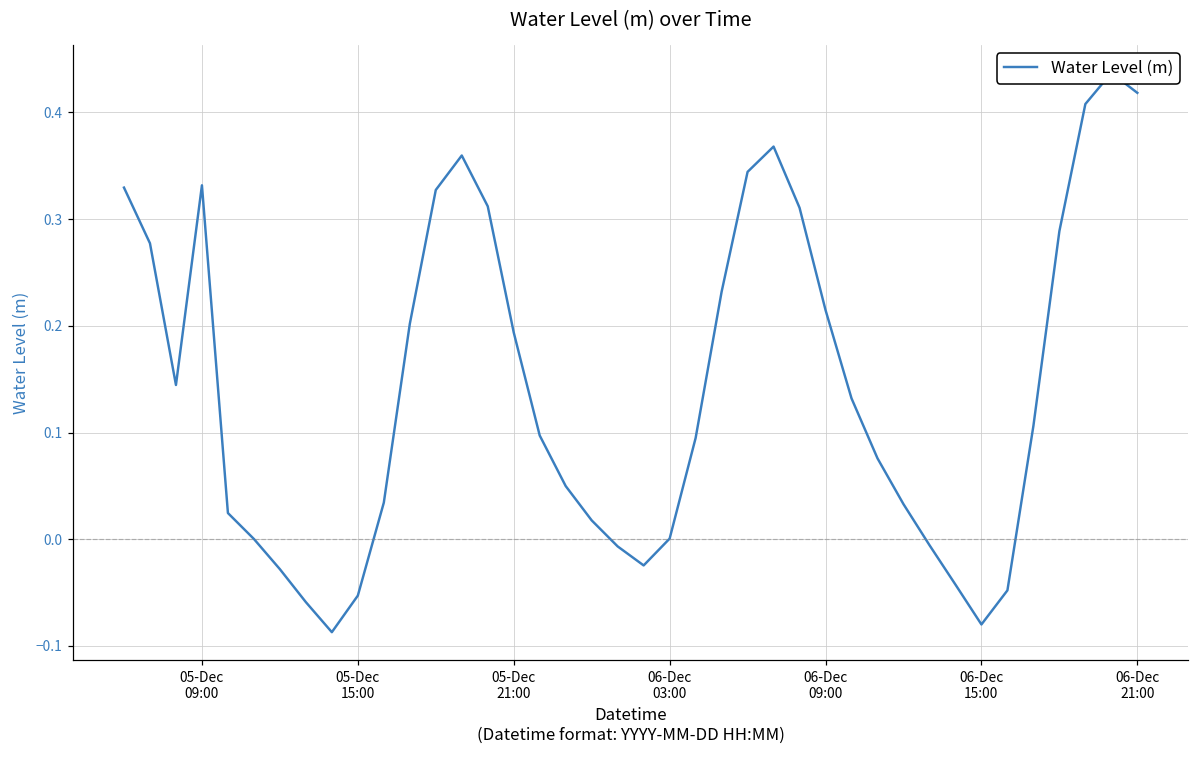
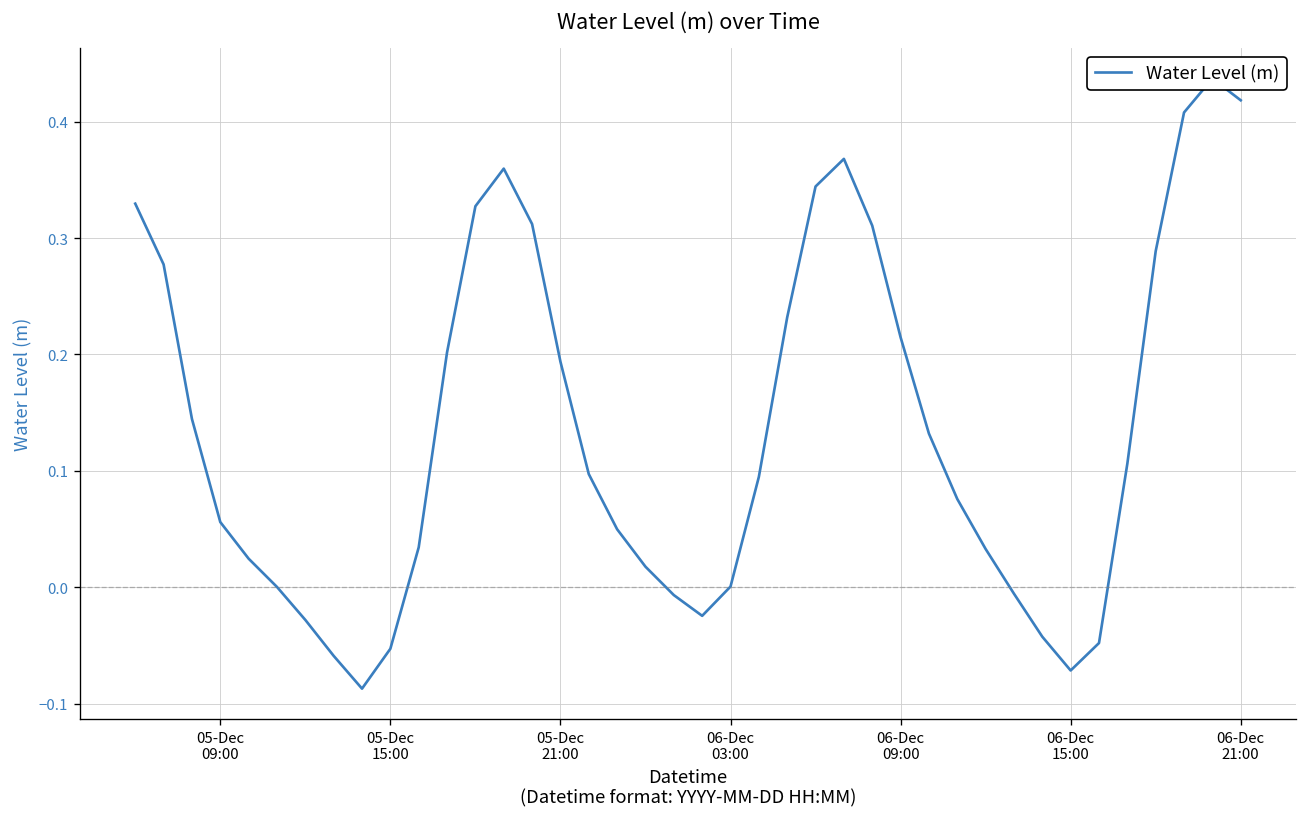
05-Dec 09:00: 0.33 -> 0.06
06-Dec 15:00: -0.08 -> -0.07
